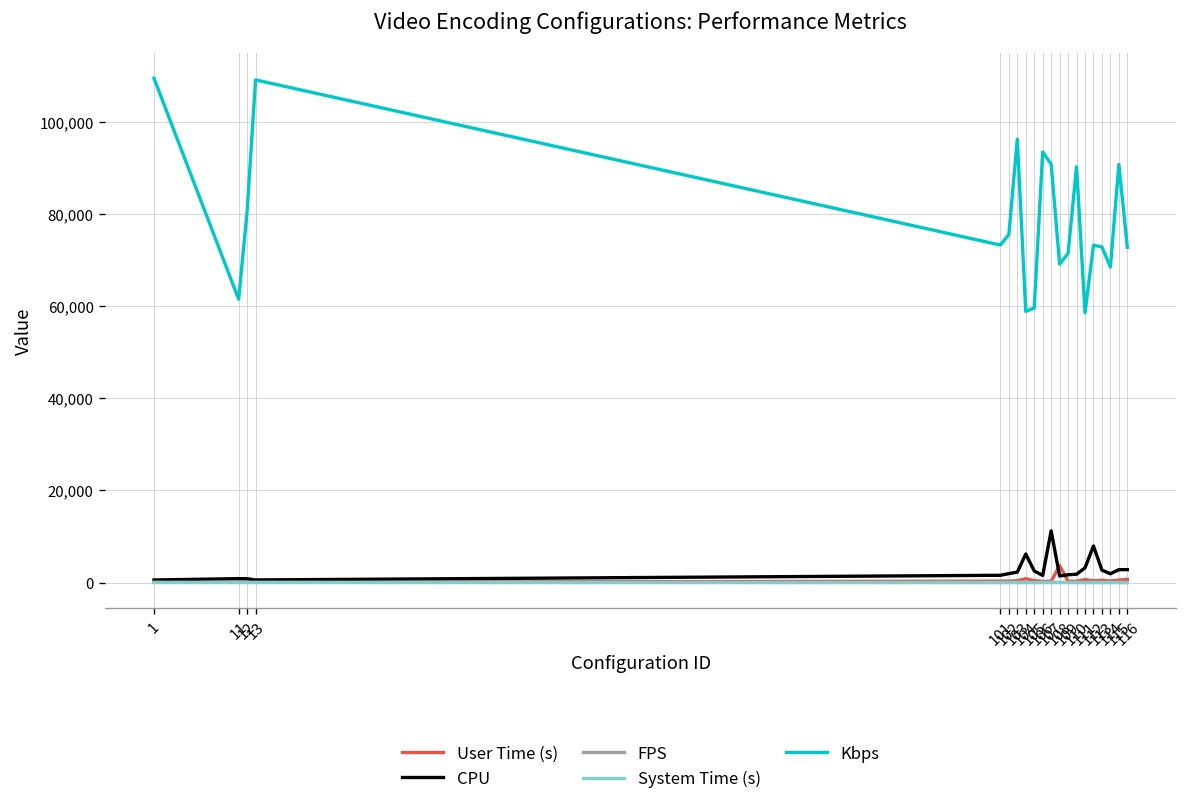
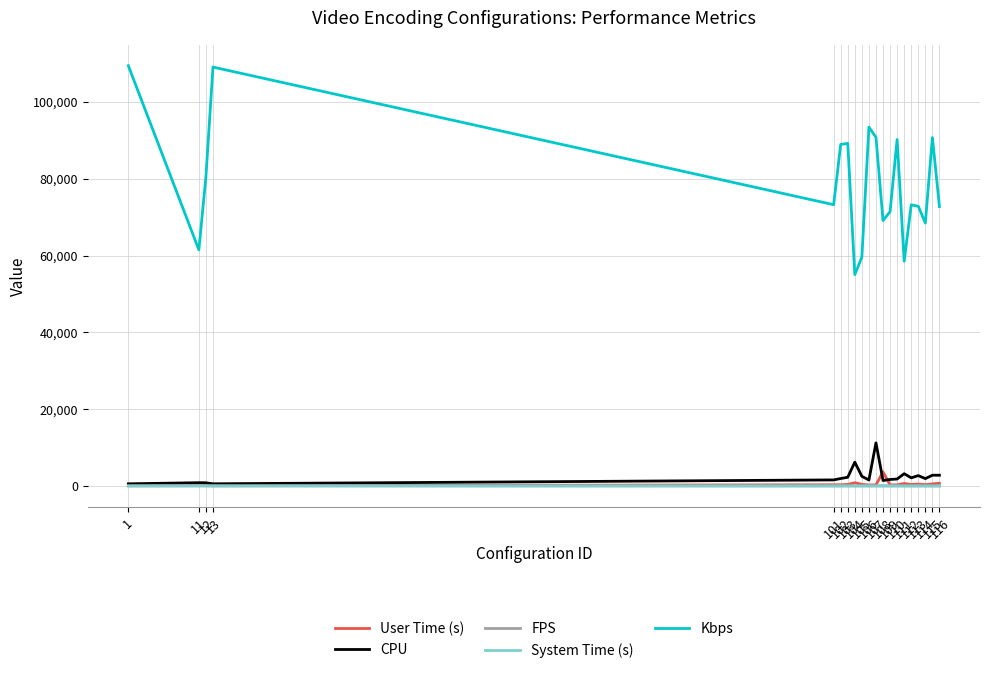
Kbps, 102: 76,000 -> 89,000
Kbps, 103: 96,000 -> 89,000
Kbps, 104: 59,000 -> 55,000
CPU, 112: 8,000 -> 2,000
